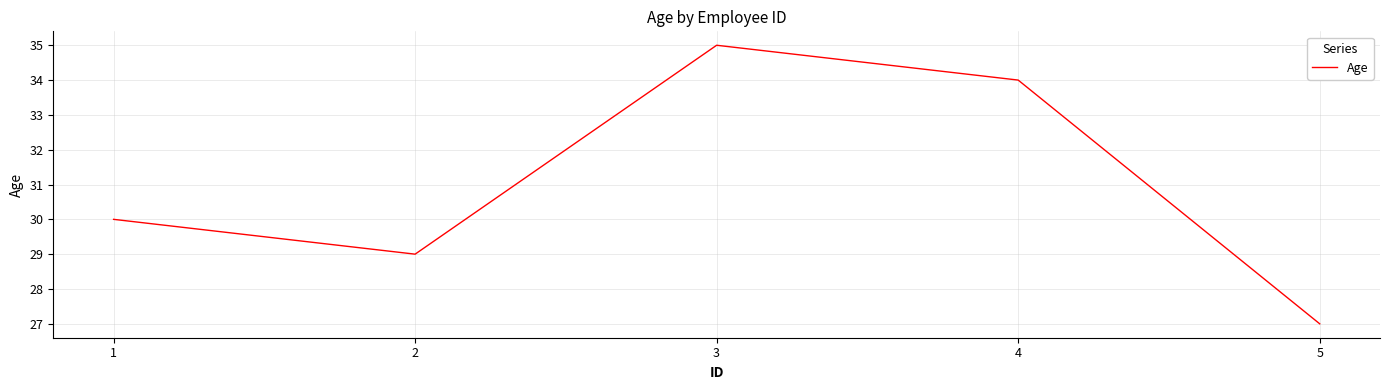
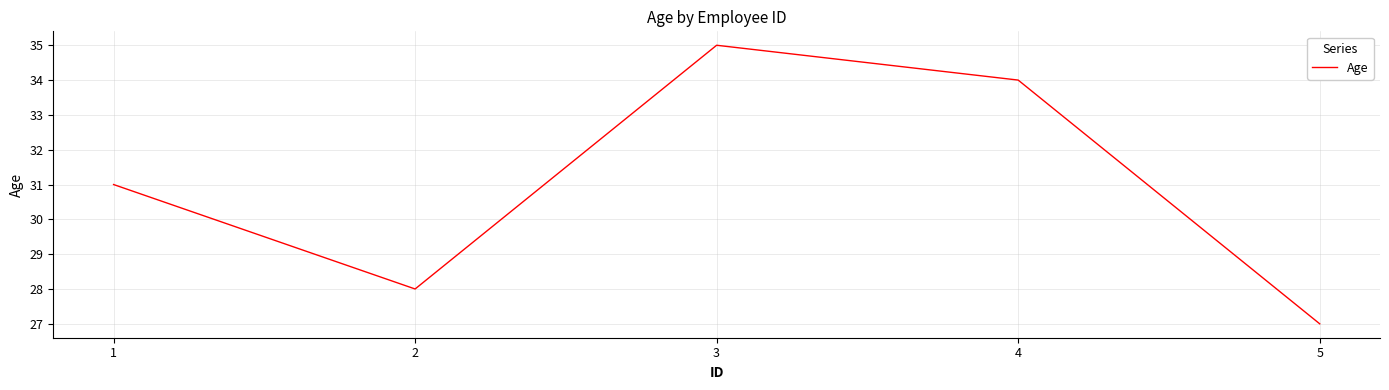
1: 30 -> 31
2: 29 -> 28
